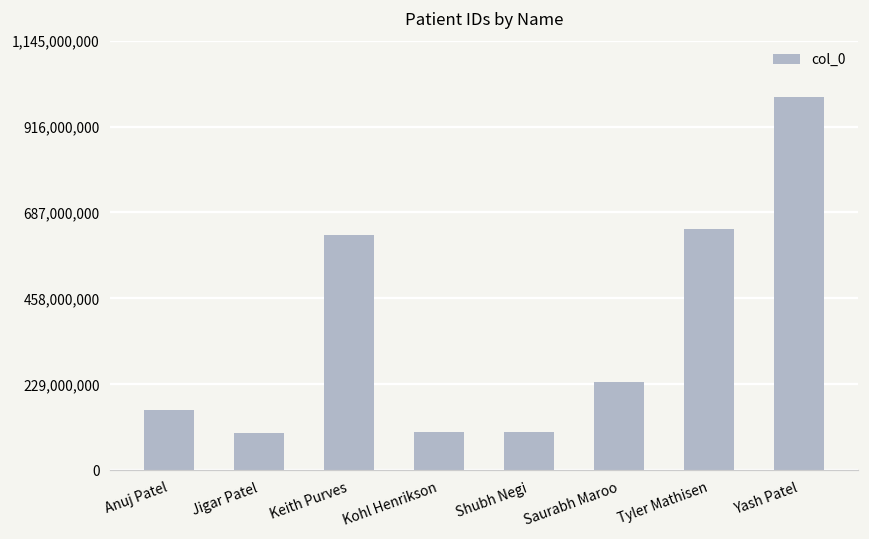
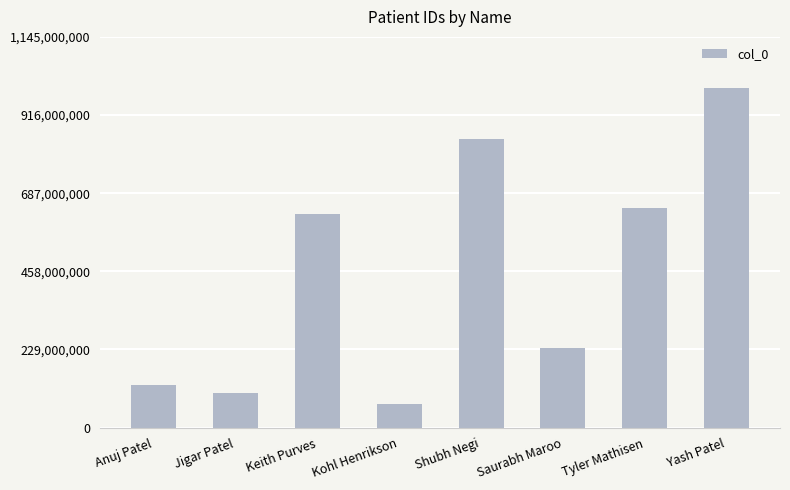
Anuj Patel: 160,000,000 -> 120,000,000
Kohl Henrikson: 100,000,000 -> 70,000,000
Shubh Negi: 100,000,000 -> 840,000,000
